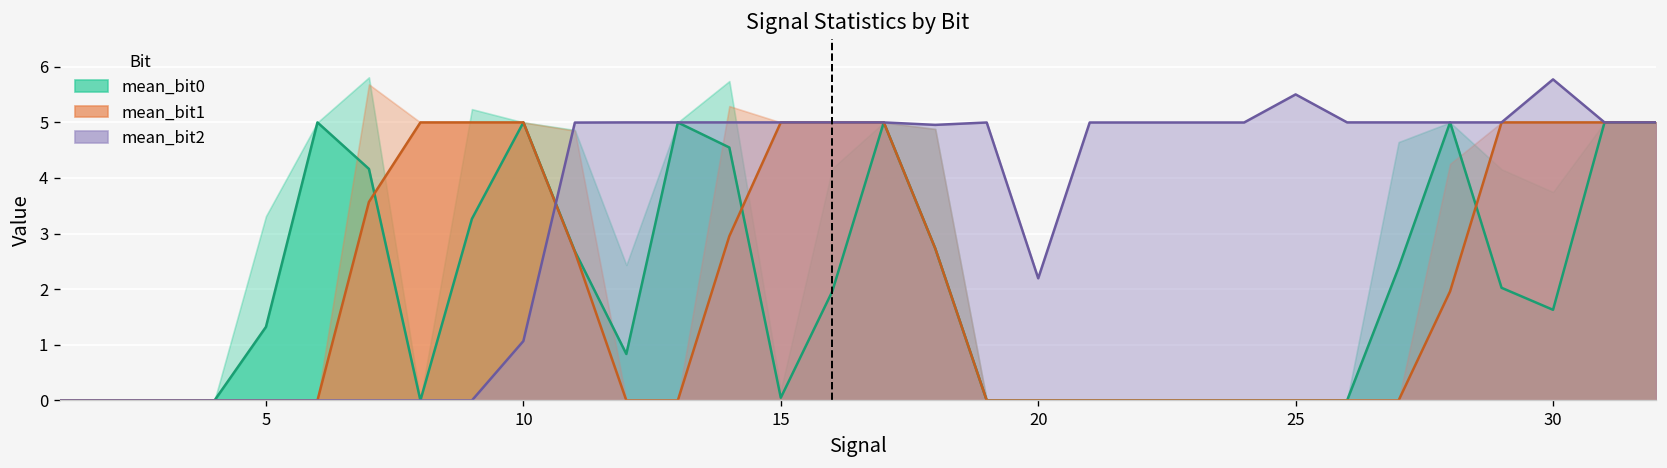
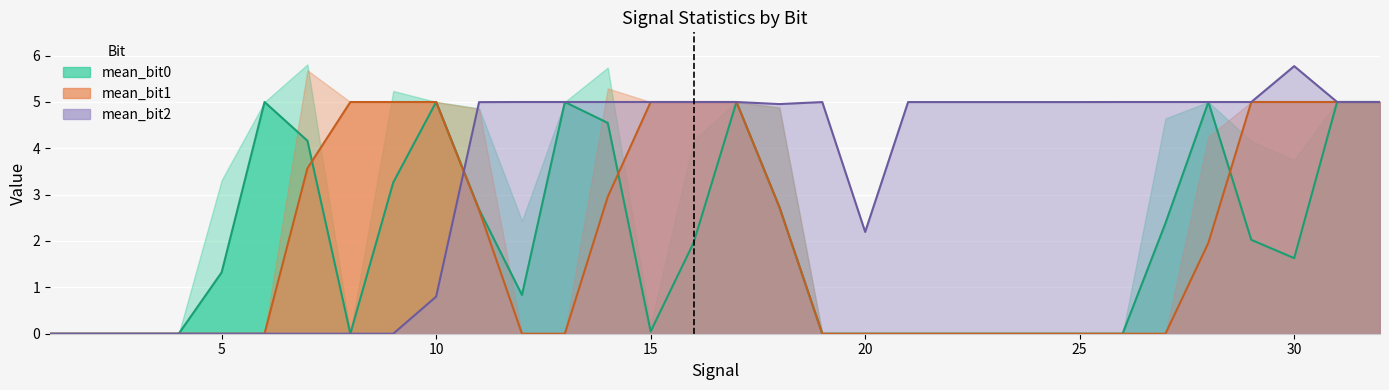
mean_bit2, 10: 1.1 -> 0.8
mean_bit2, 25: 5.5 -> 5.0
